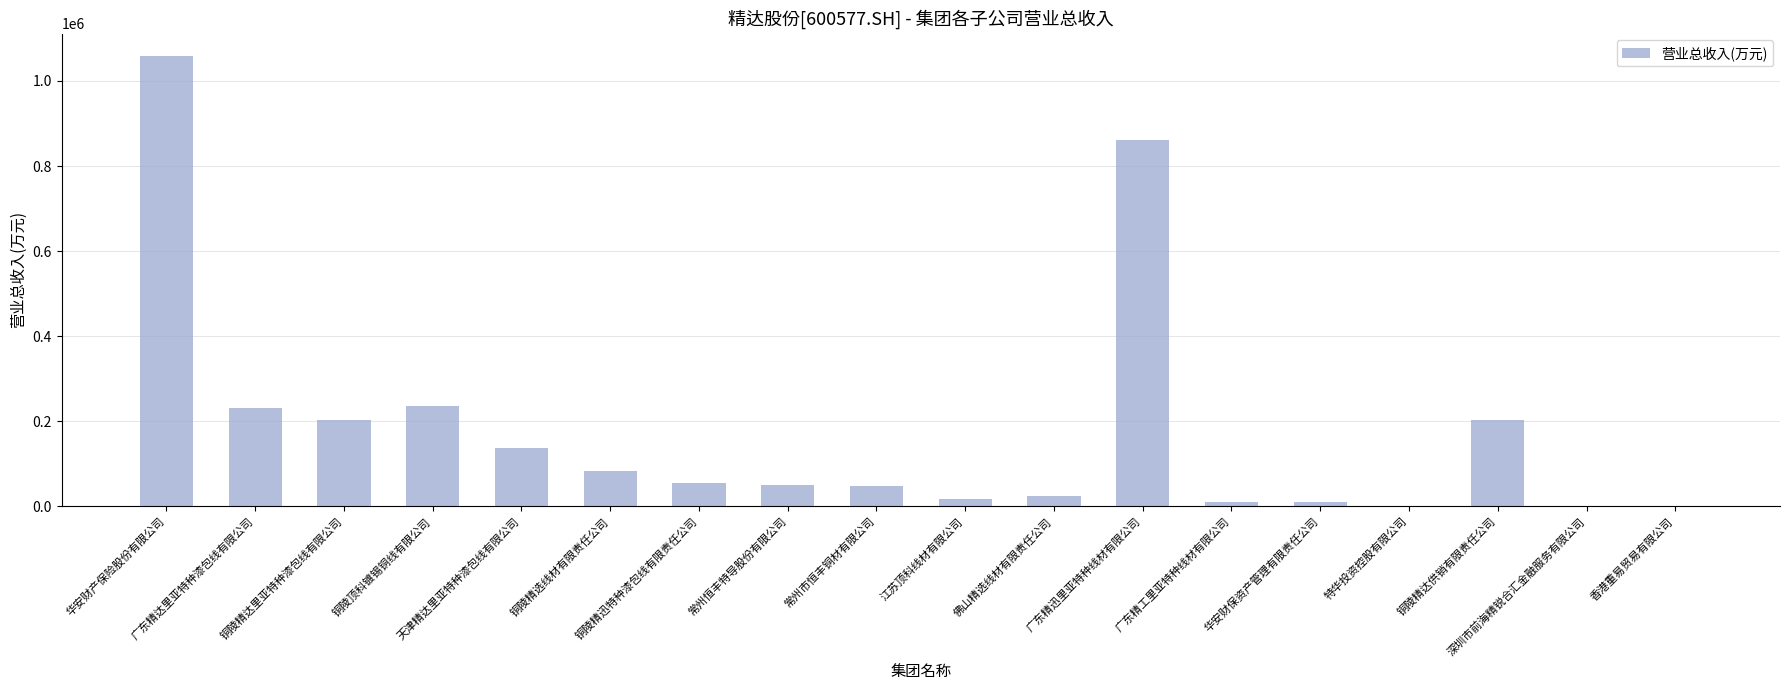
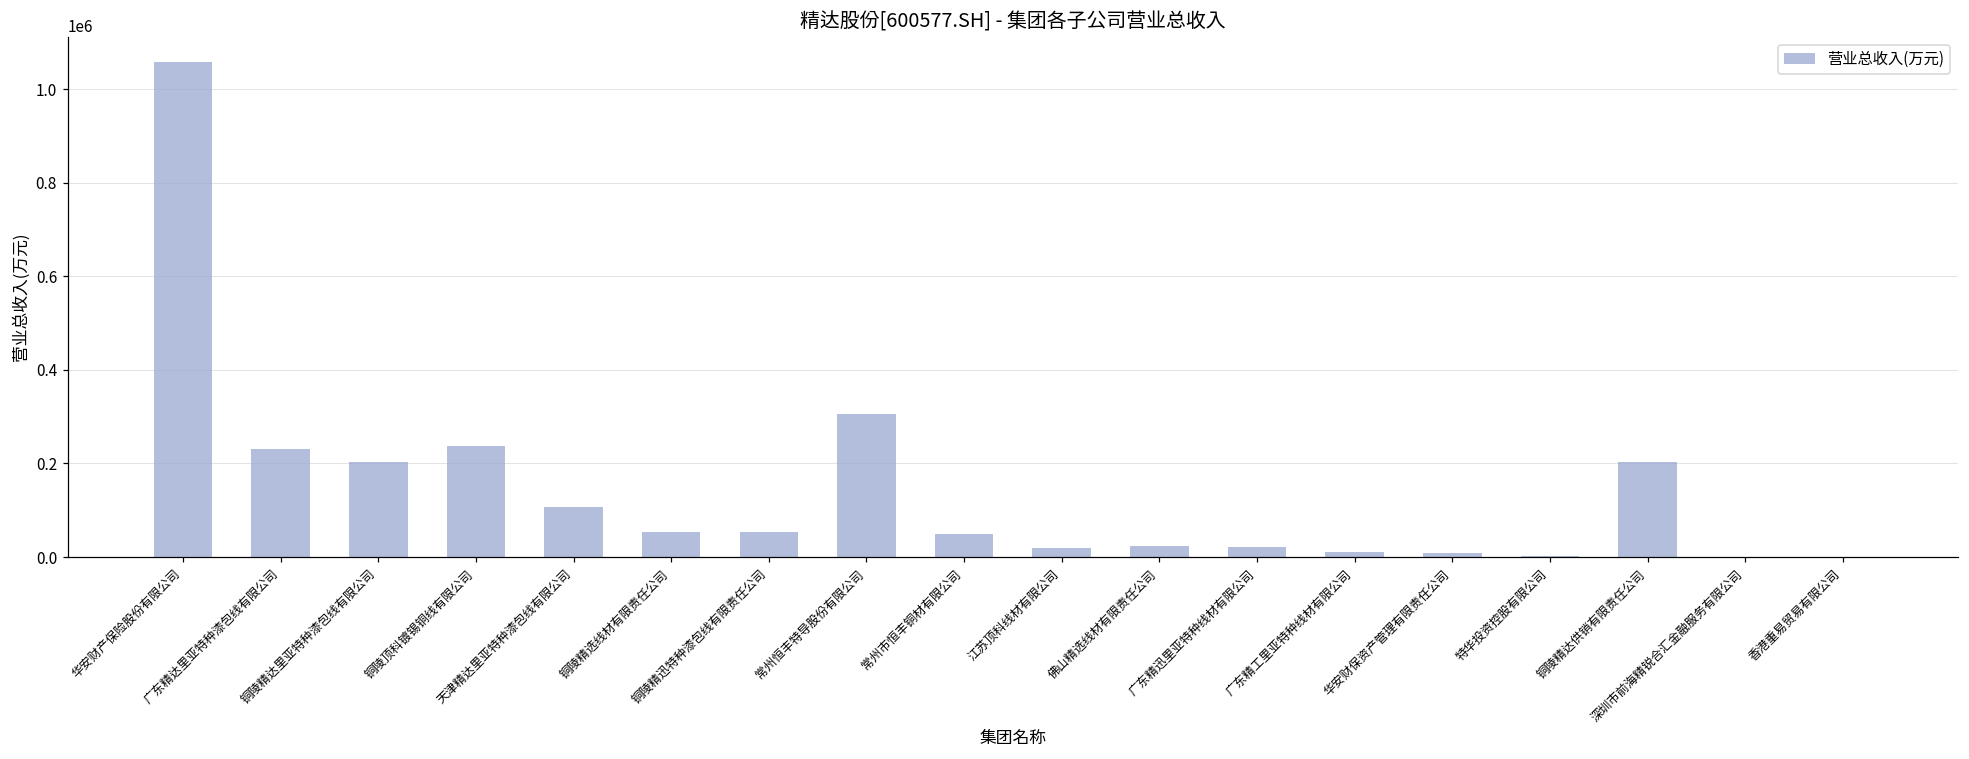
天津精达里亚特种漆包线有限公司: 140000 -> 110000
铜陵精选线材有限责任公司: 80000 -> 50000
常州恒丰特导股份有限公司: 50000 -> 310000
广东精迅里亚特种线材有限公司: 860000 -> 20000
